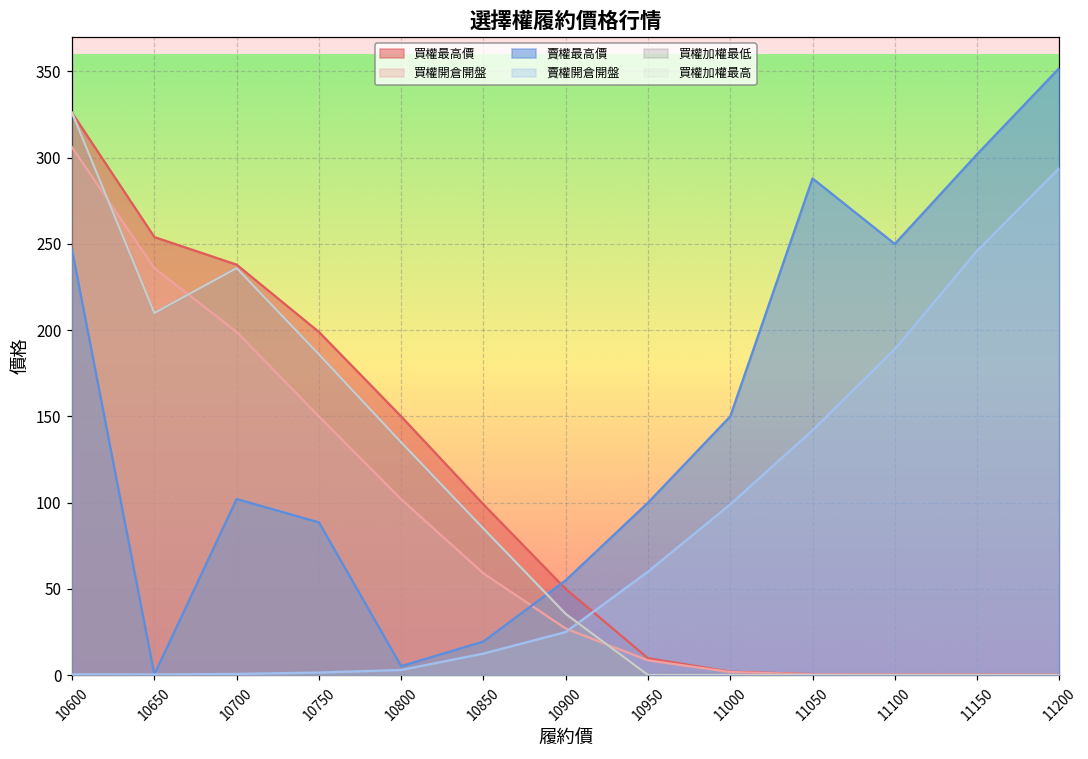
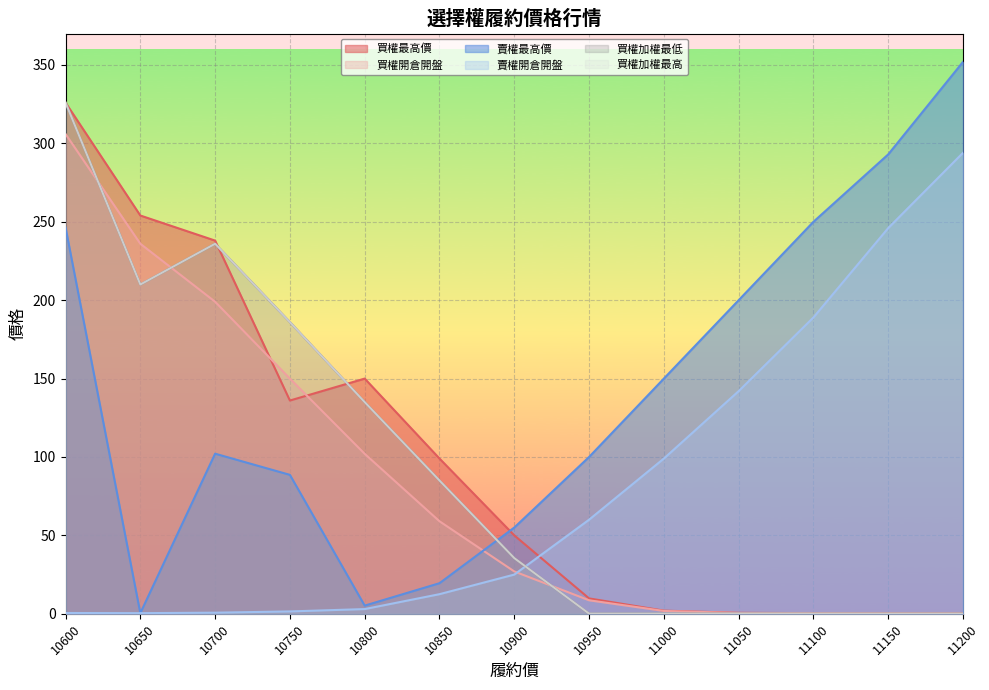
買權最高價, 10750: 199 -> 136
賣權最高價, 11050: 288 -> 200
賣權最高價, 11150: 302 -> 293
